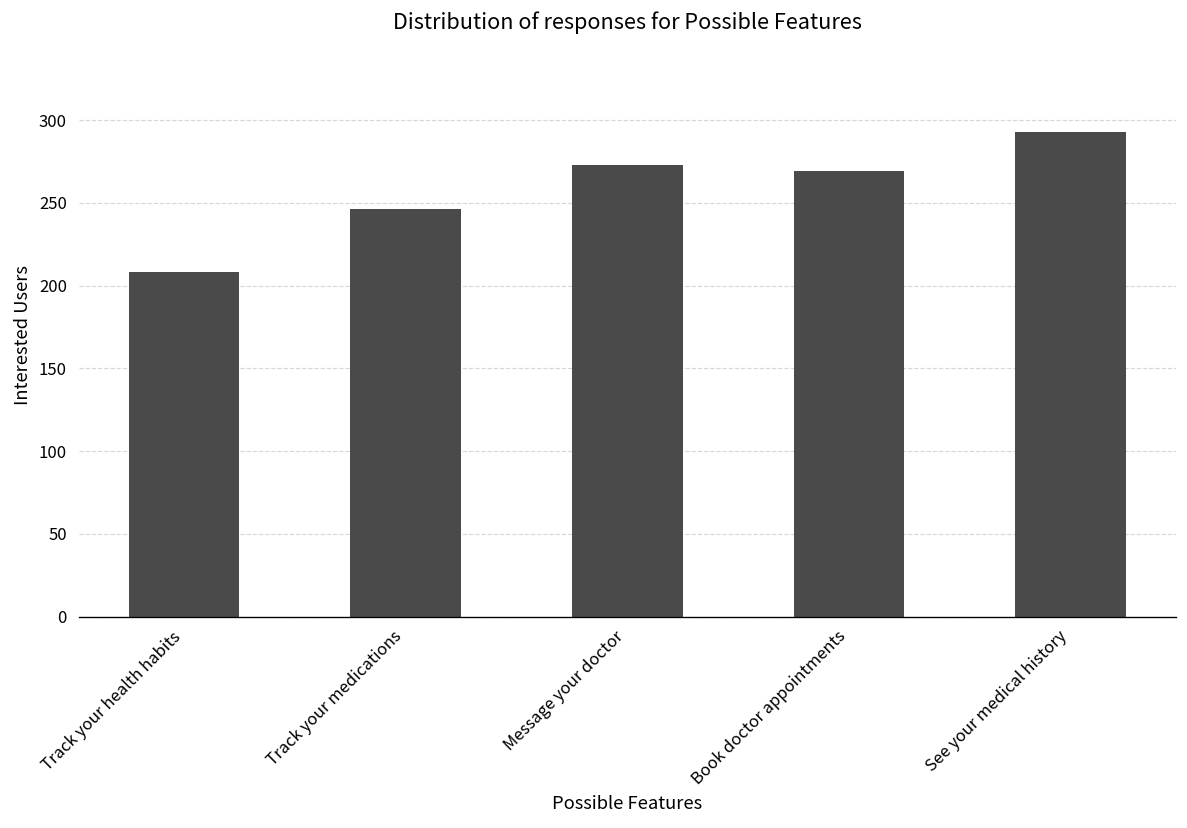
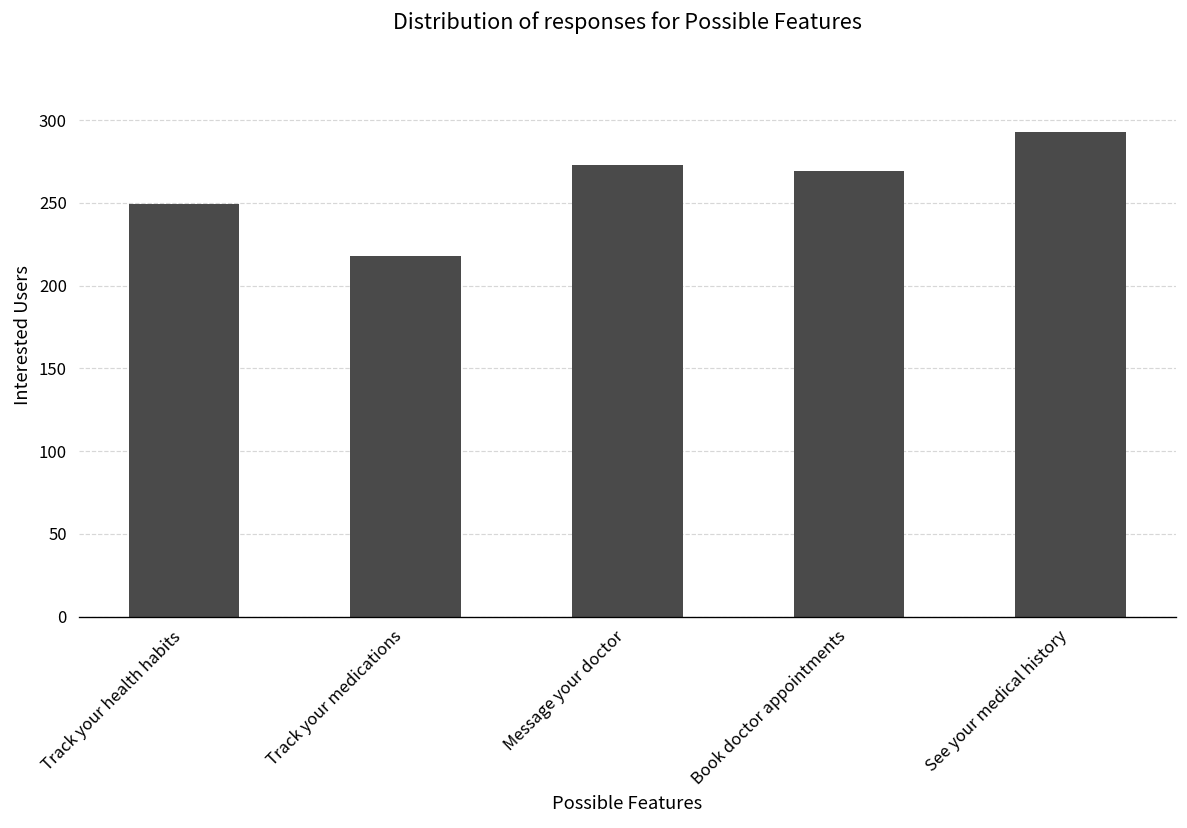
Track your health habits: 208 -> 249
Track your medications: 246 -> 218
